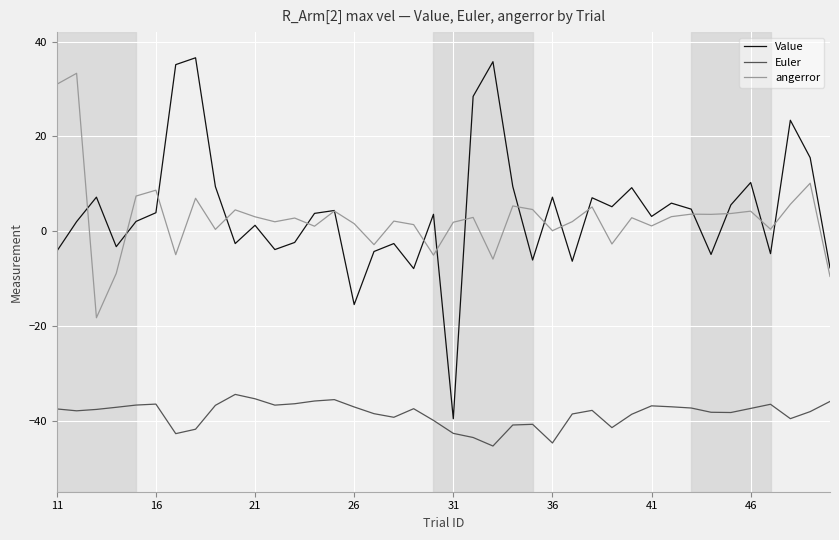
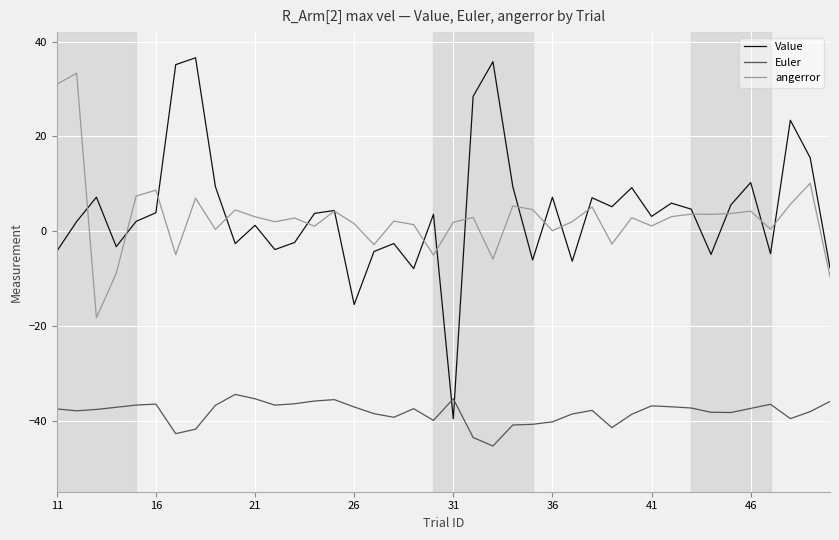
Euler, 31: -43 -> -35
Euler, 36: -45 -> -40
